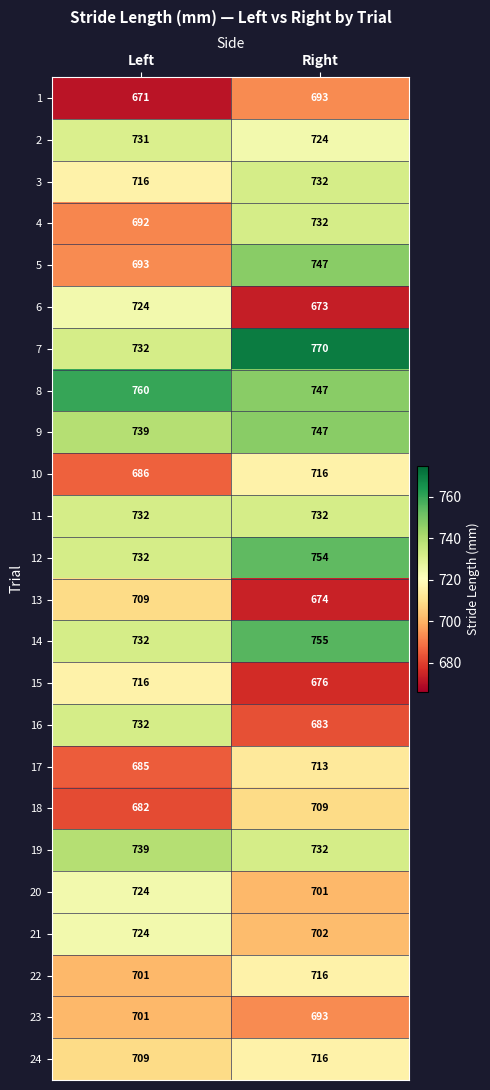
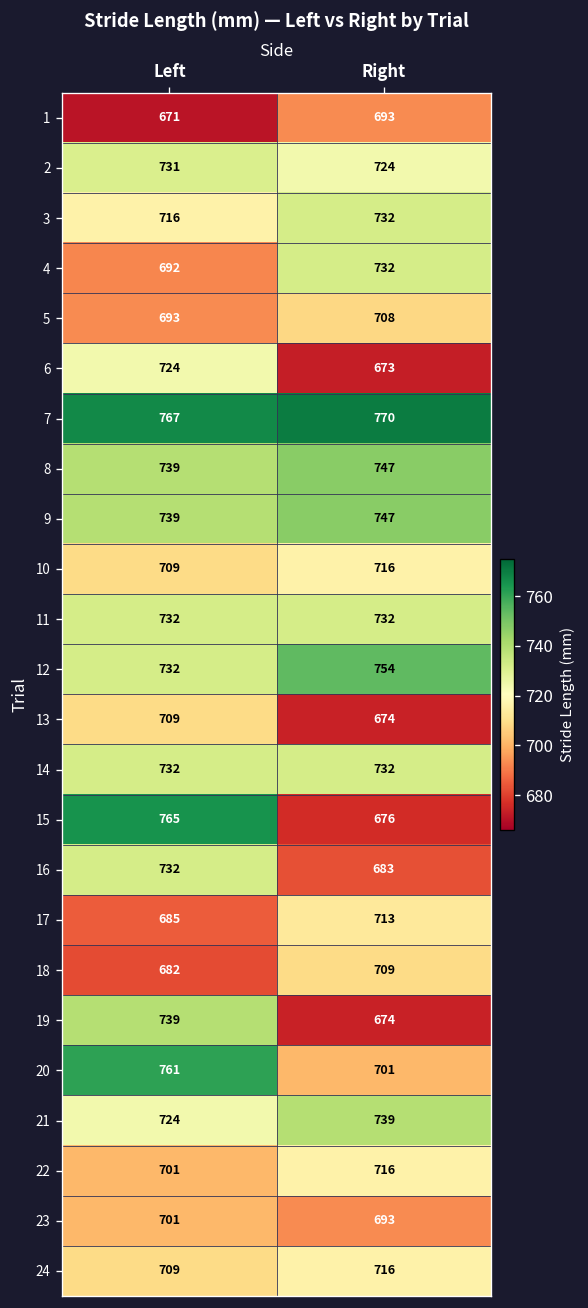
5, Right: 747 -> 708
7, Left: 732 -> 767
8, Left: 760 -> 739
10, Left: 686 -> 709
14, Right: 755 -> 732
15, Left: 716 -> 765
19, Right: 732 -> 674
20, Left: 724 -> 761
21, Right: 702 -> 739
